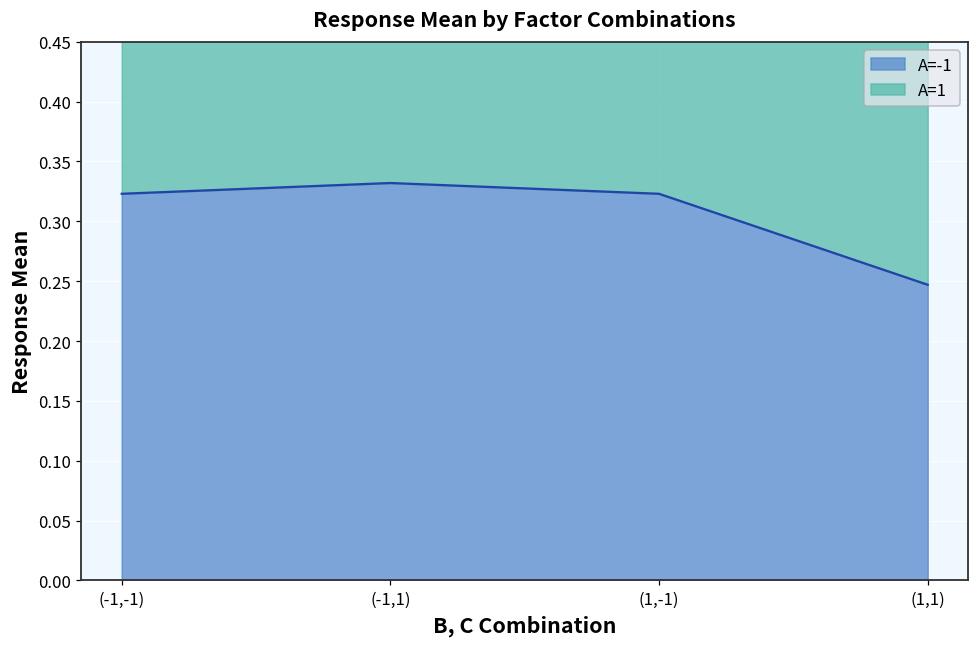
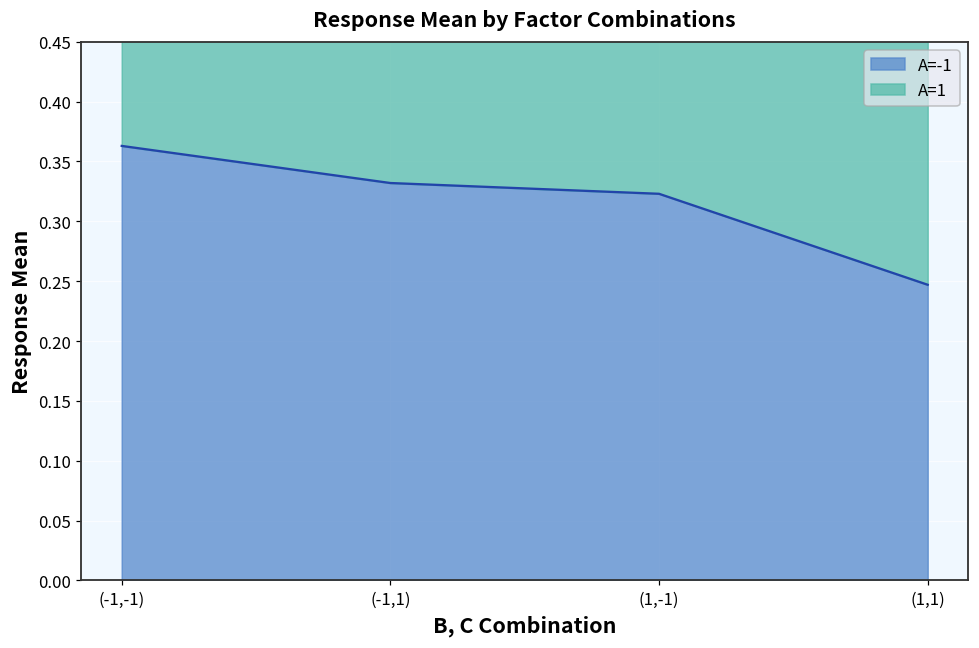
A=-1, (-1,-1): 0.323 -> 0.363
